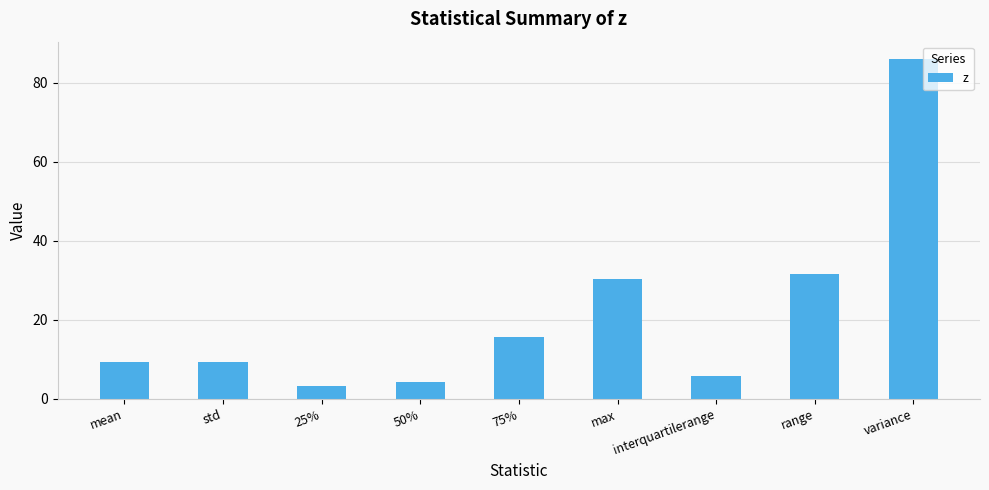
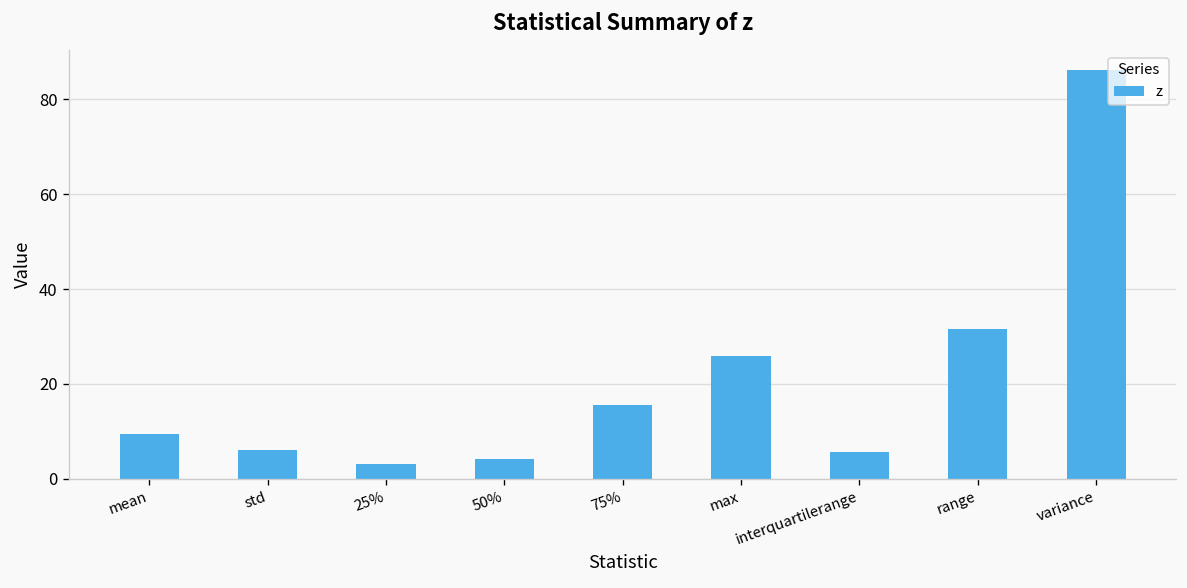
std: 9 -> 6
max: 30 -> 26
